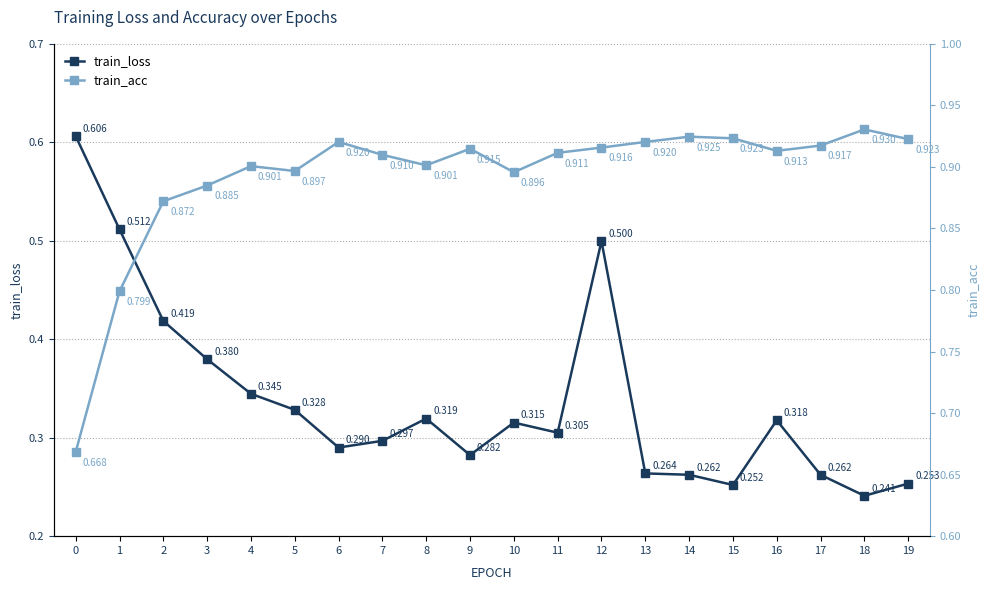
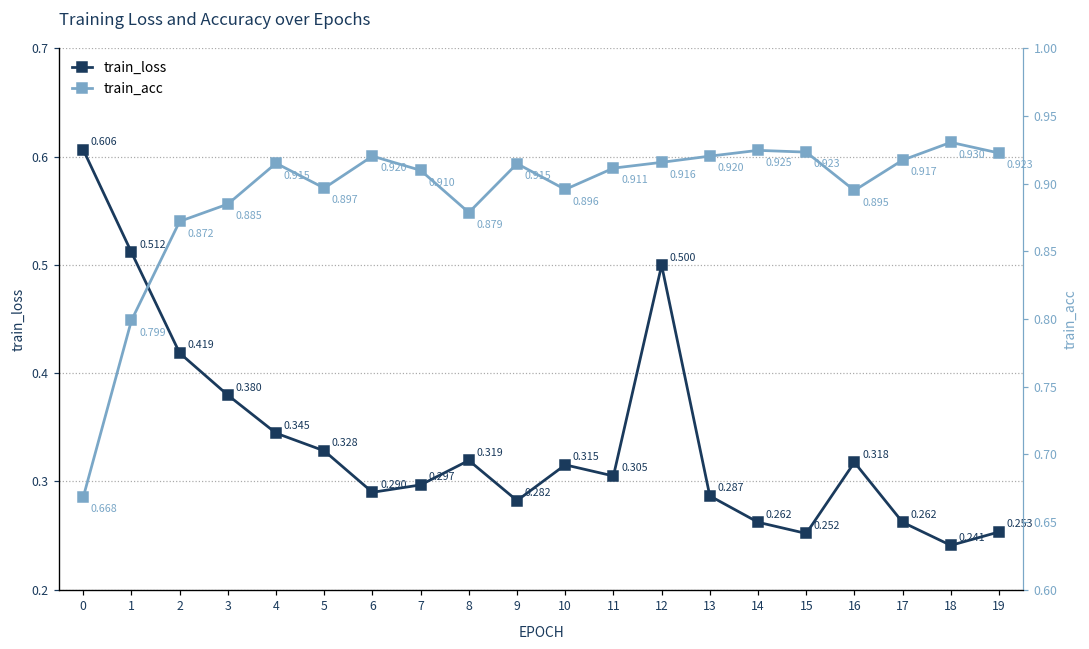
train_loss, 13: 0.264 -> 0.287
train_acc, 4: 0.901 -> 0.915
train_acc, 8: 0.901 -> 0.879
train_acc, 16: 0.913 -> 0.895
